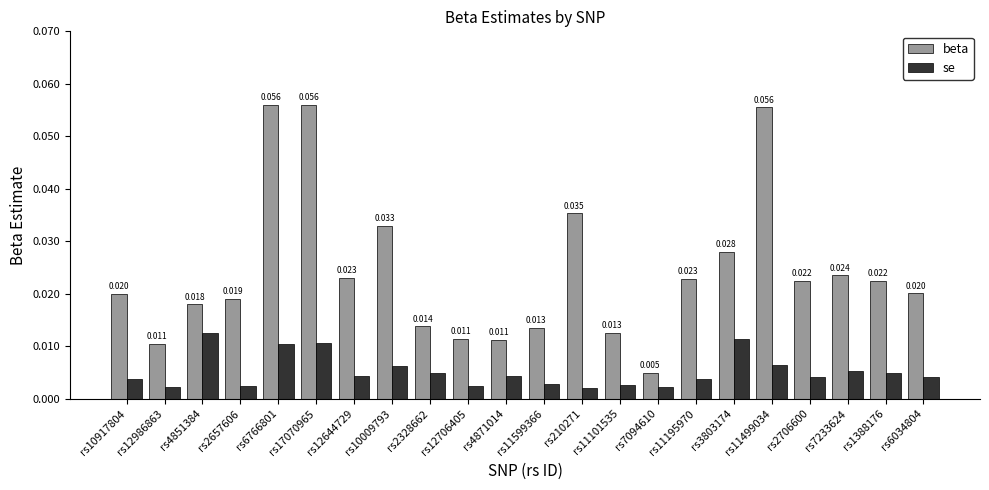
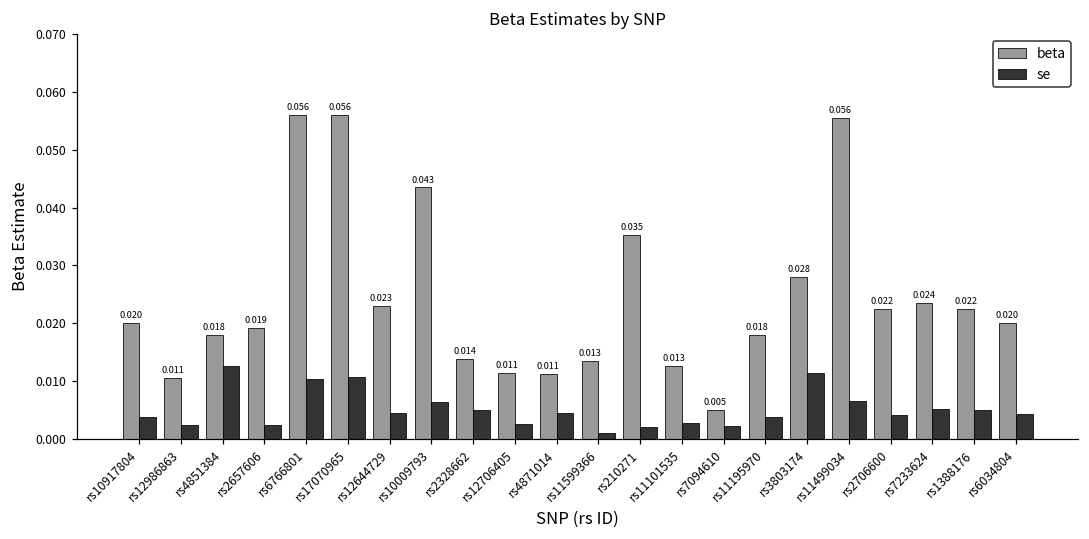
beta, rs10009793: 0.033 -> 0.043
se, rs11599366: 0.003 -> 0.001
beta, rs11195970: 0.023 -> 0.018
